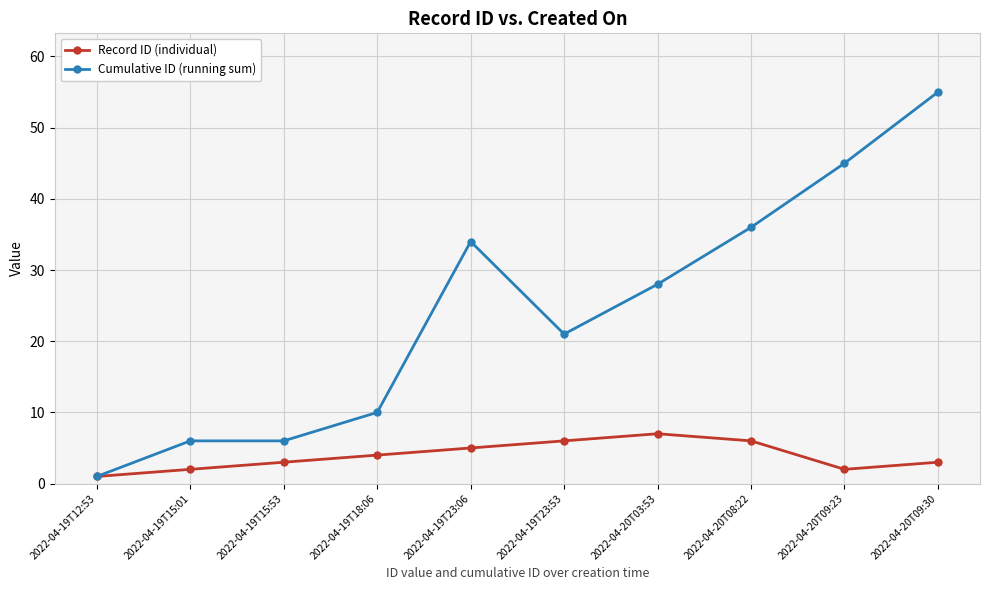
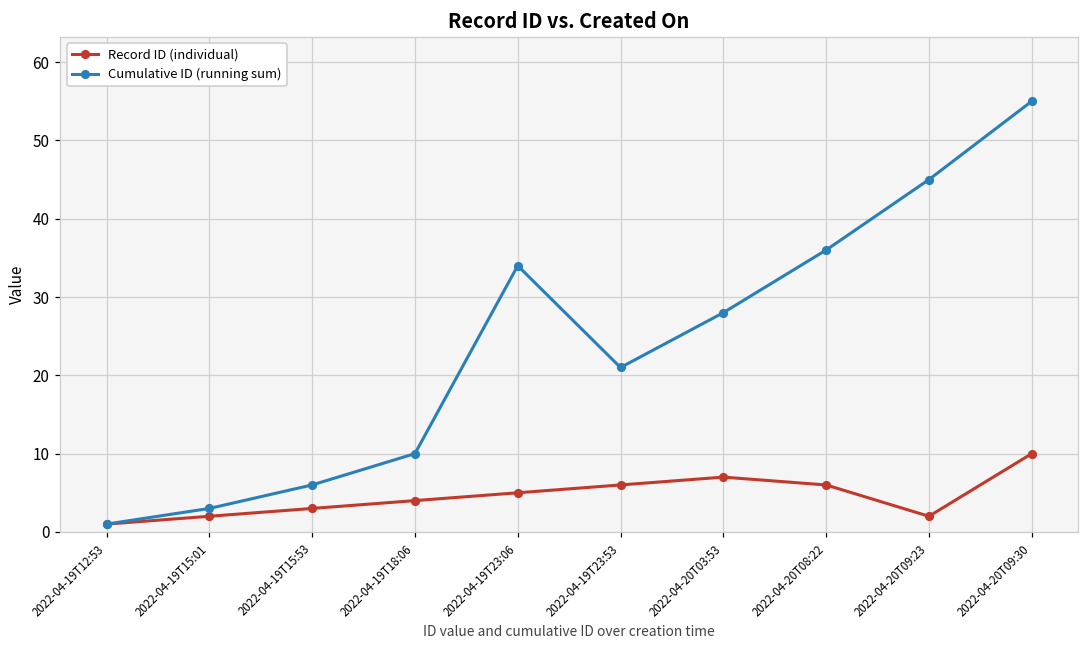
Cumulative ID (running sum), 2022-04-19T15:01: 6 -> 3
Record ID (individual), 2022-04-20T09:30: 3 -> 10
